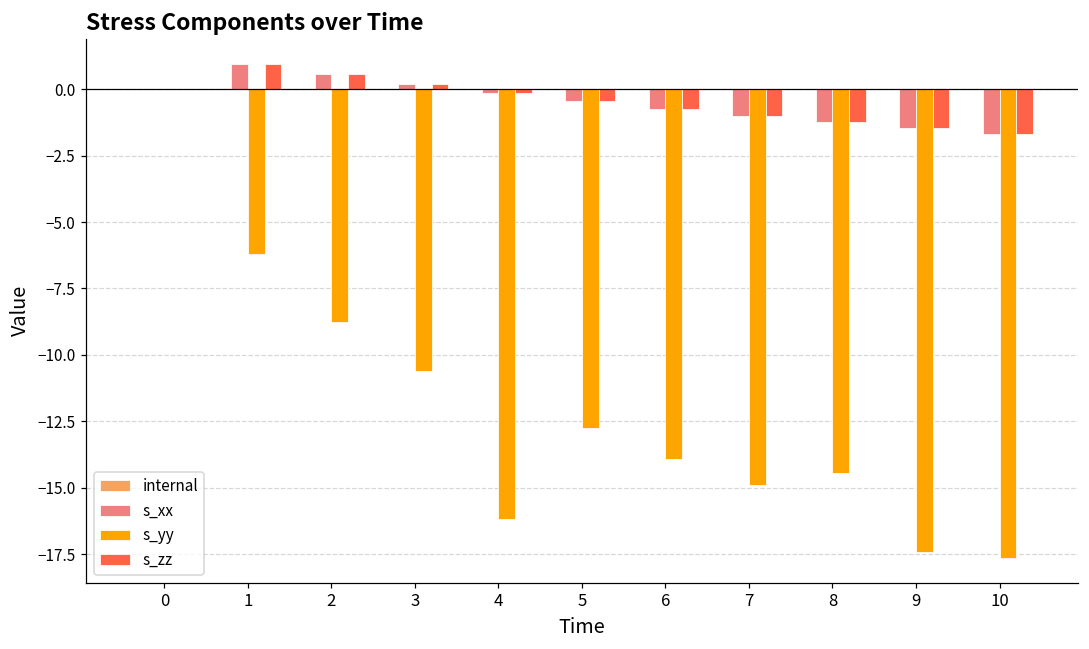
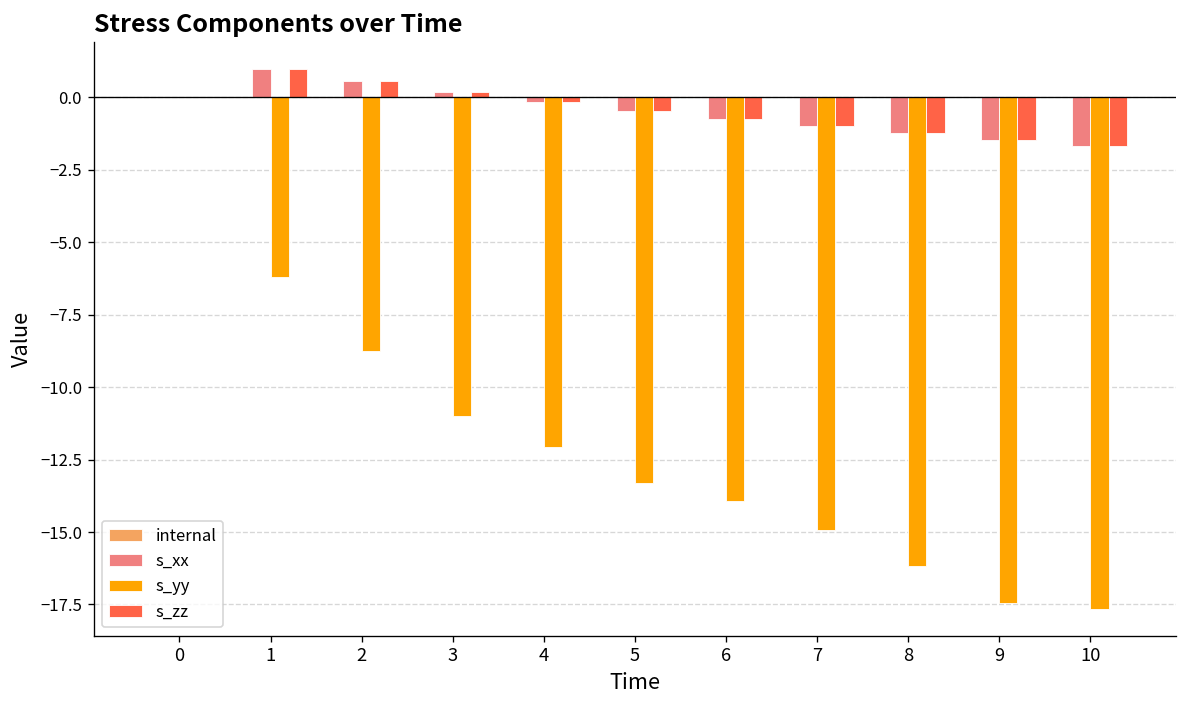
s_yy, 3: -10.6 -> -11.0
s_yy, 4: -16.2 -> -12.1
s_yy, 5: -12.7 -> -13.3
s_yy, 8: -14.4 -> -16.2
